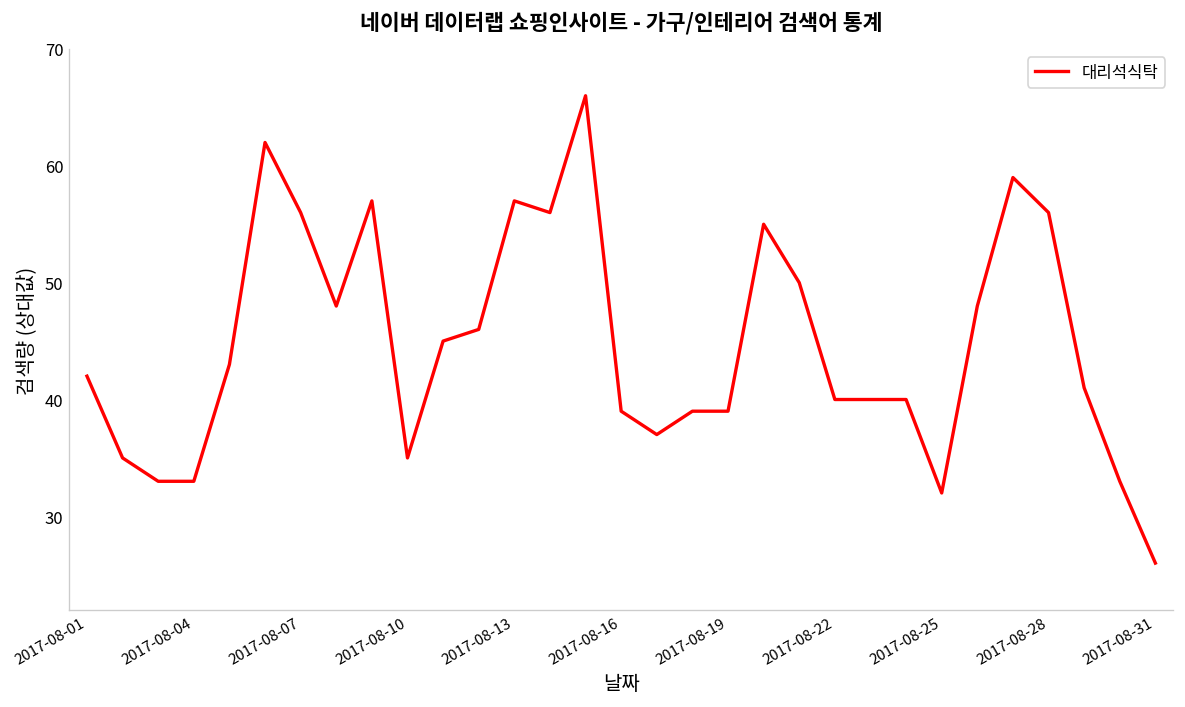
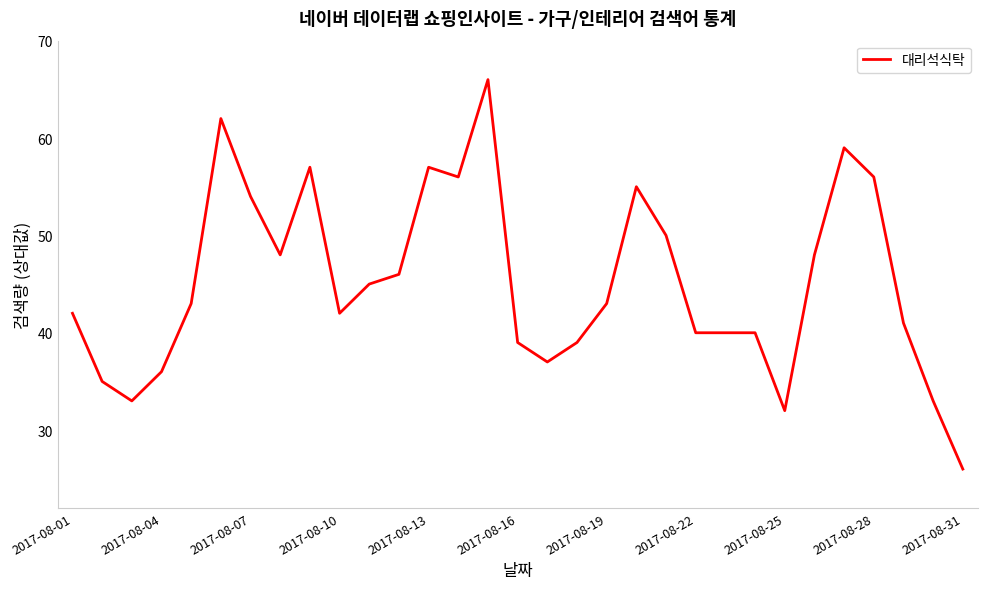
2017-08-04: 33 -> 36
2017-08-07: 56 -> 54
2017-08-10: 35 -> 42
2017-08-19: 39 -> 43
